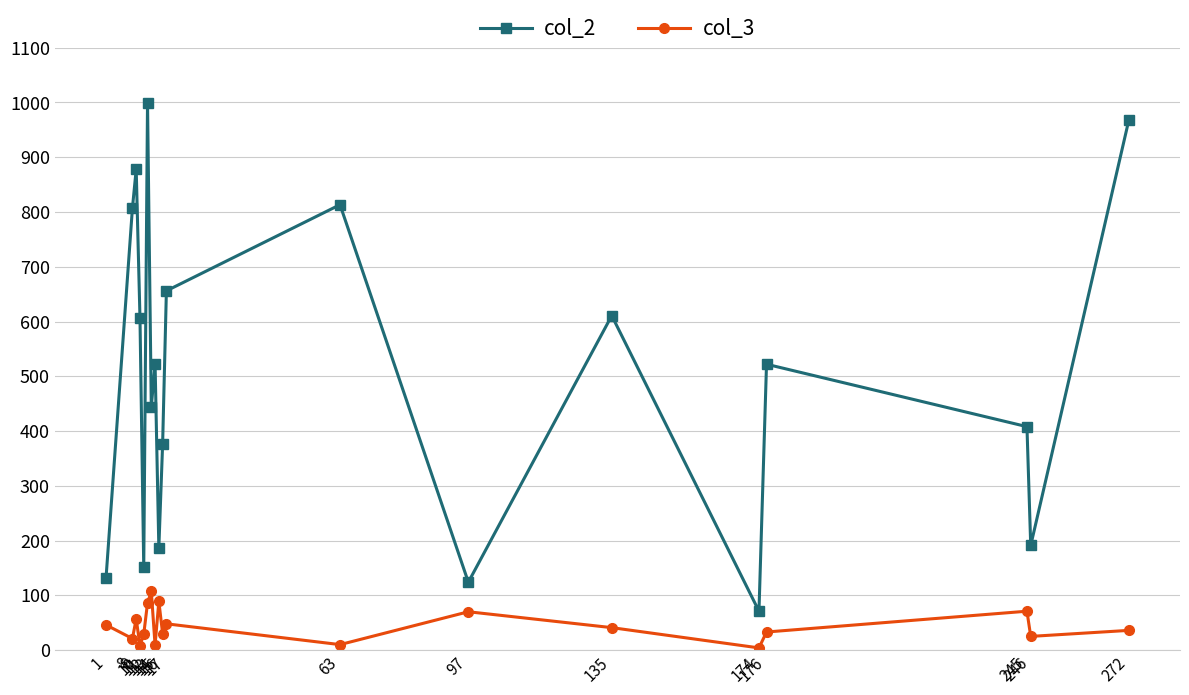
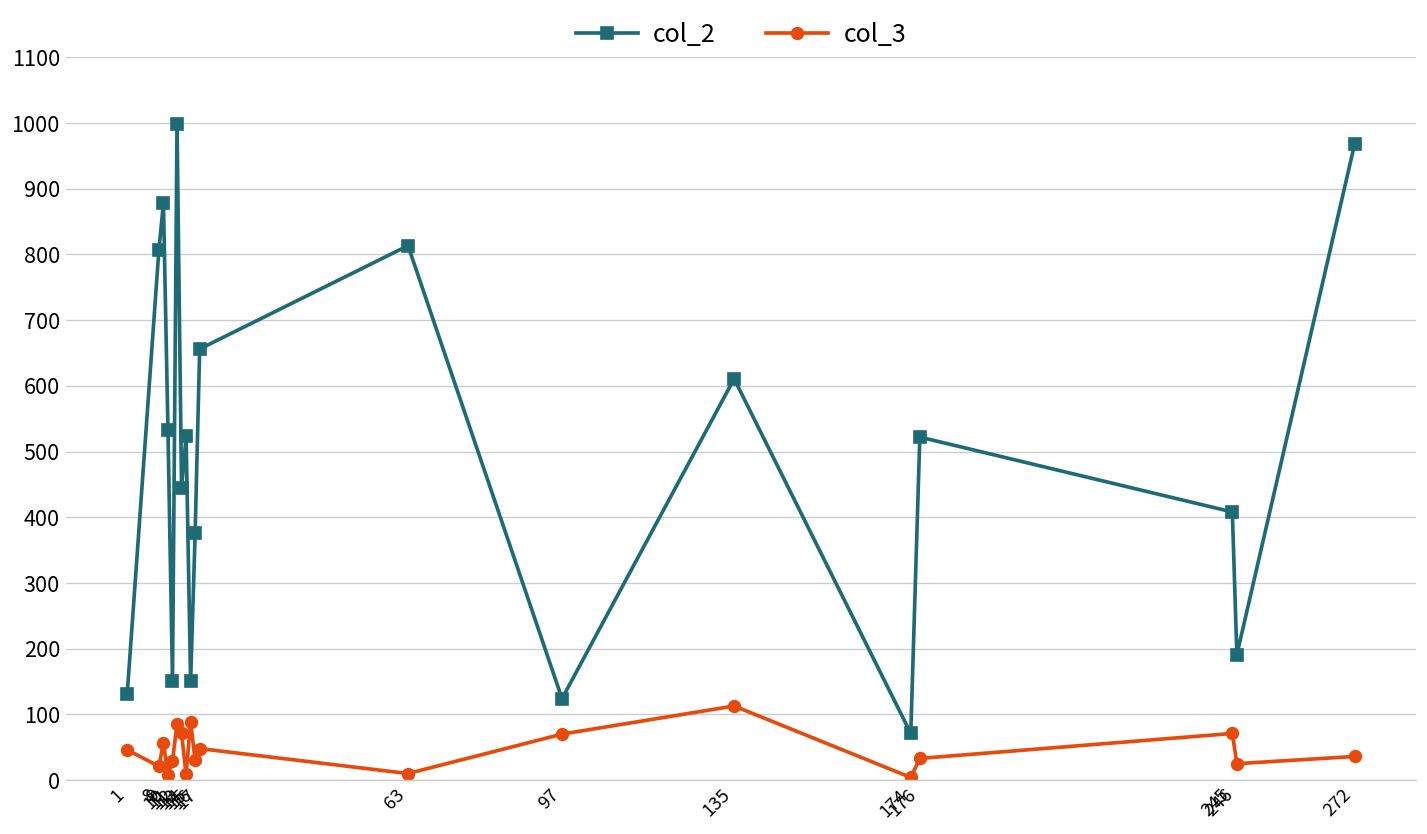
col_2, 10: 610 -> 530
col_3, 13: 110 -> 70
col_2, 15: 190 -> 150
col_3, 135: 40 -> 110
